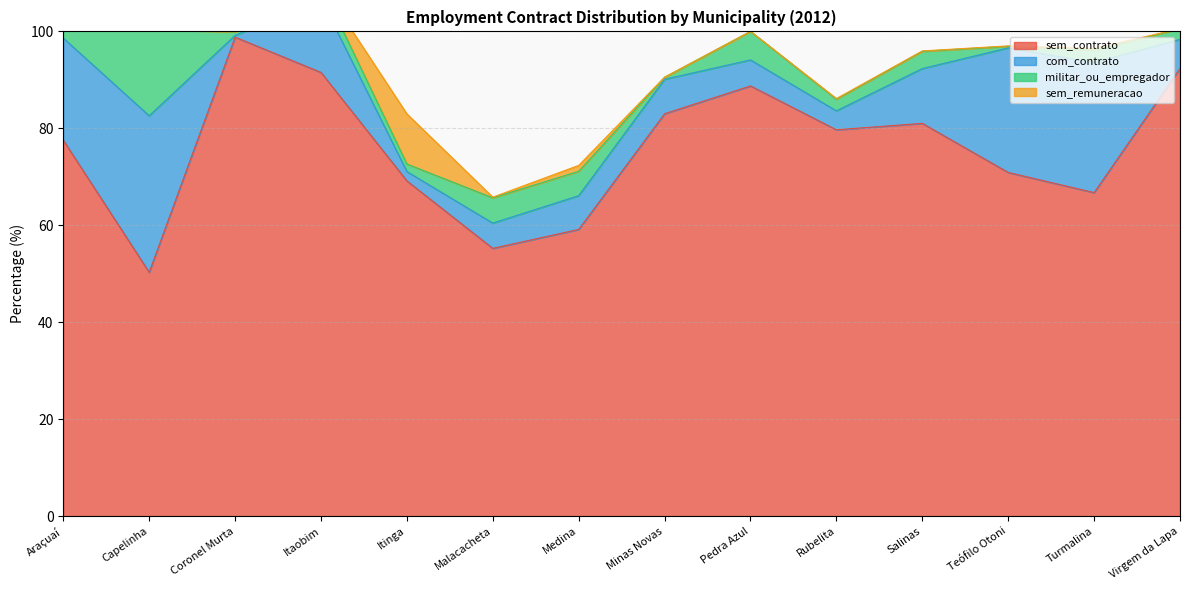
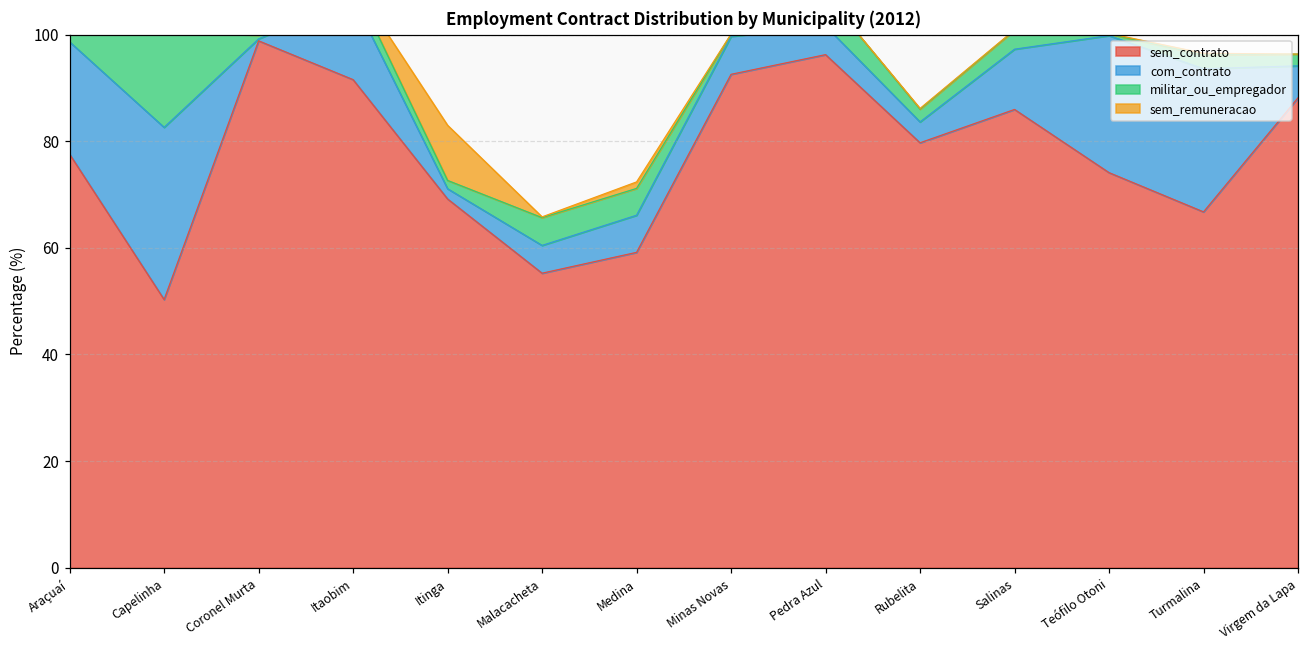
sem_contrato, Minas Novas: 83 -> 93
sem_contrato, Pedra Azul: 89 -> 96
sem_contrato, Salinas: 81 -> 86
sem_contrato, Teófilo Otoni: 71 -> 74
sem_contrato, Virgem da Lapa: 92 -> 88
